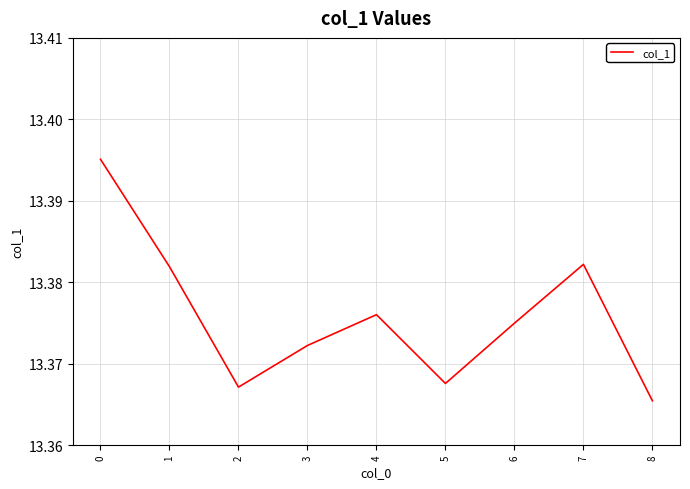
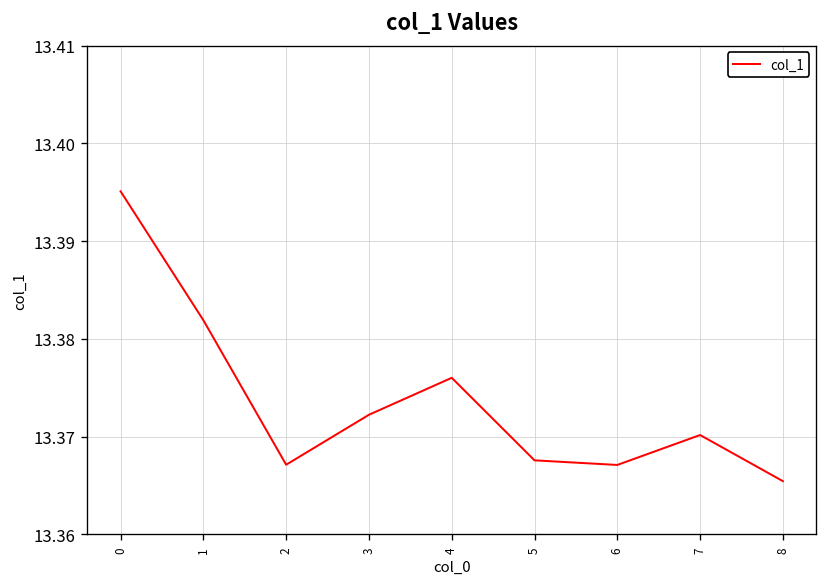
6: 13.375 -> 13.367
7: 13.382 -> 13.370
